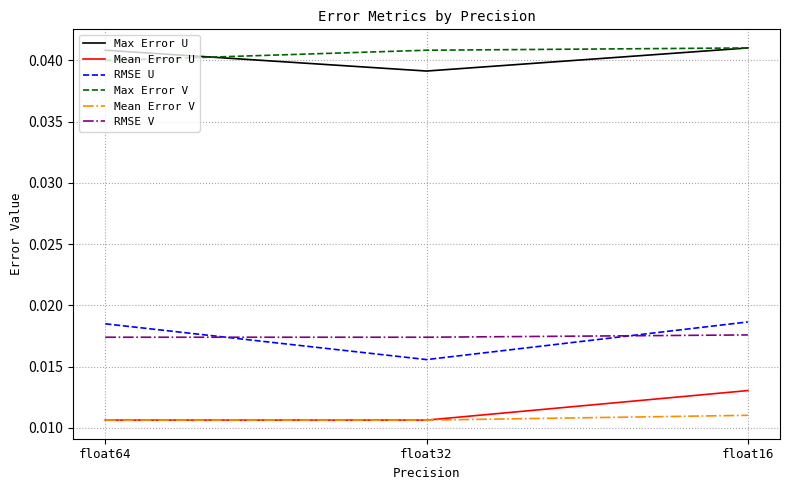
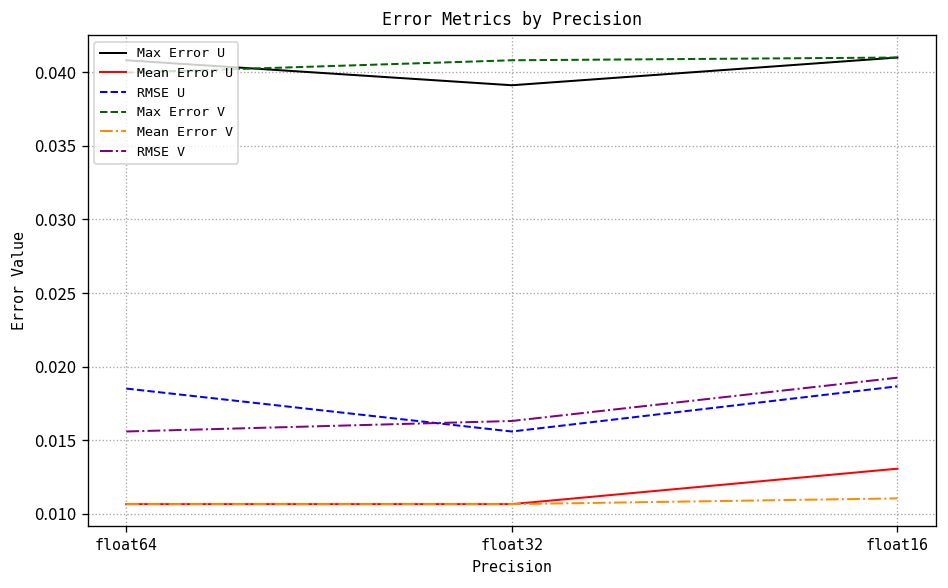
RMSE V, float64: 0.0174 -> 0.0156
RMSE V, float32: 0.0174 -> 0.0163
RMSE V, float16: 0.0176 -> 0.0192
